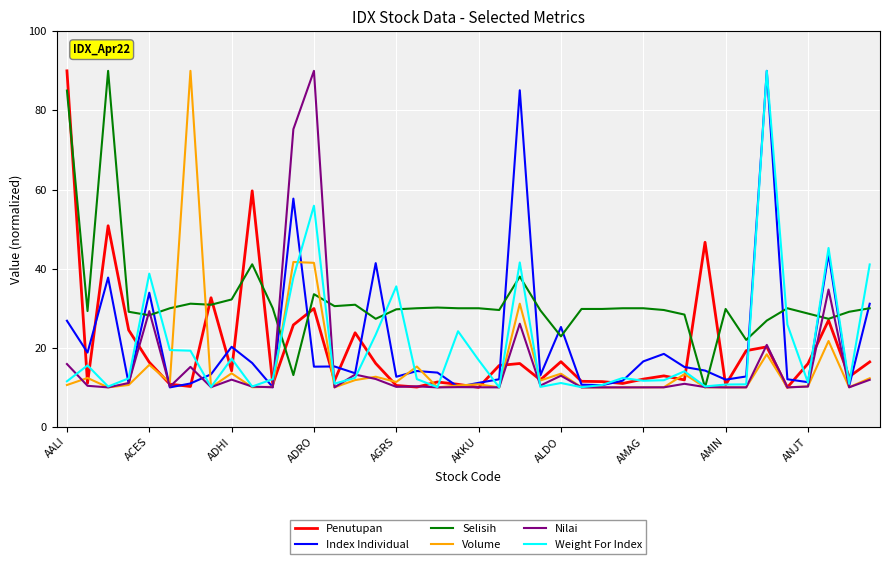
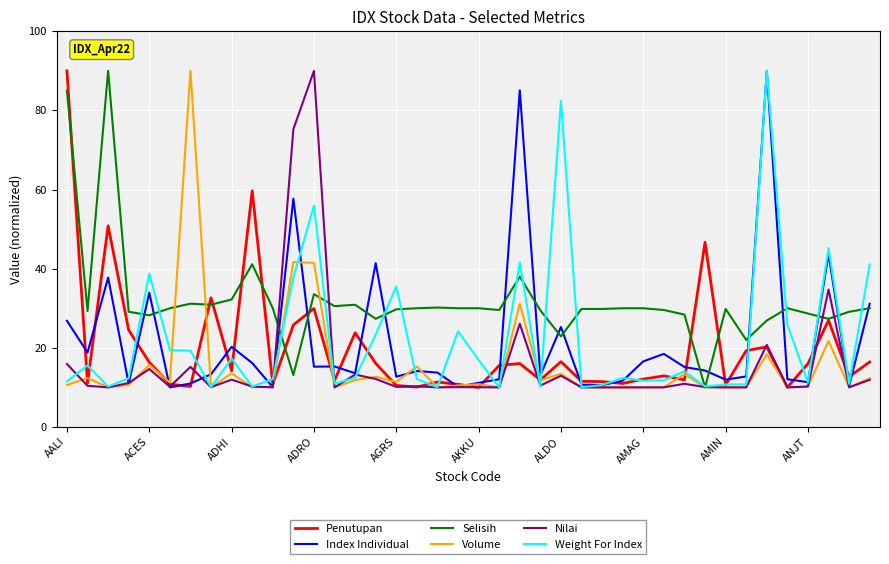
Nilai, ACES: 29 -> 15
Weight For Index, ALDO: 11 -> 82
